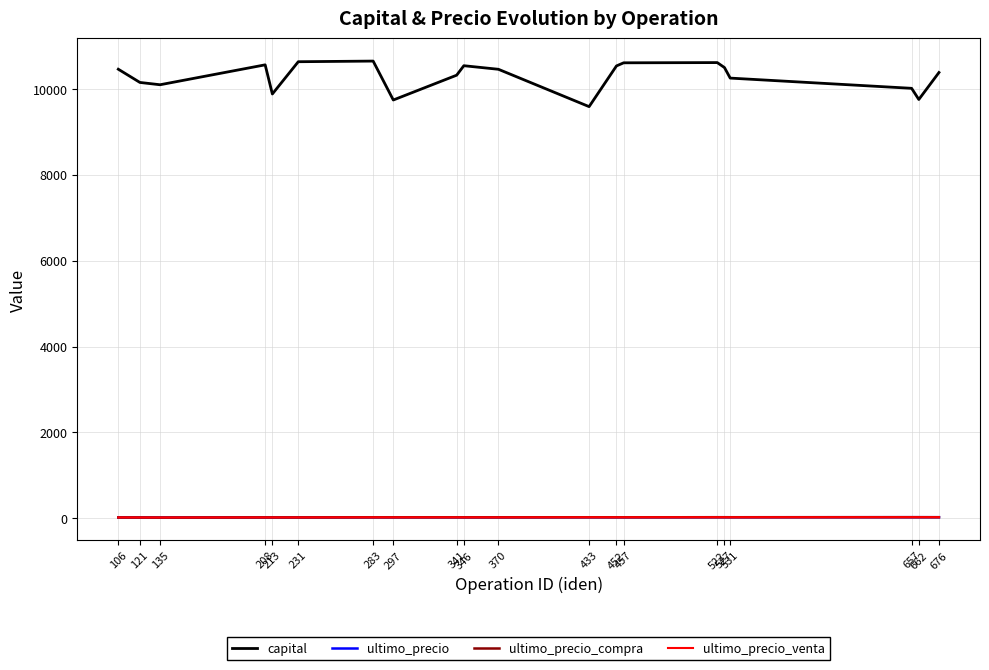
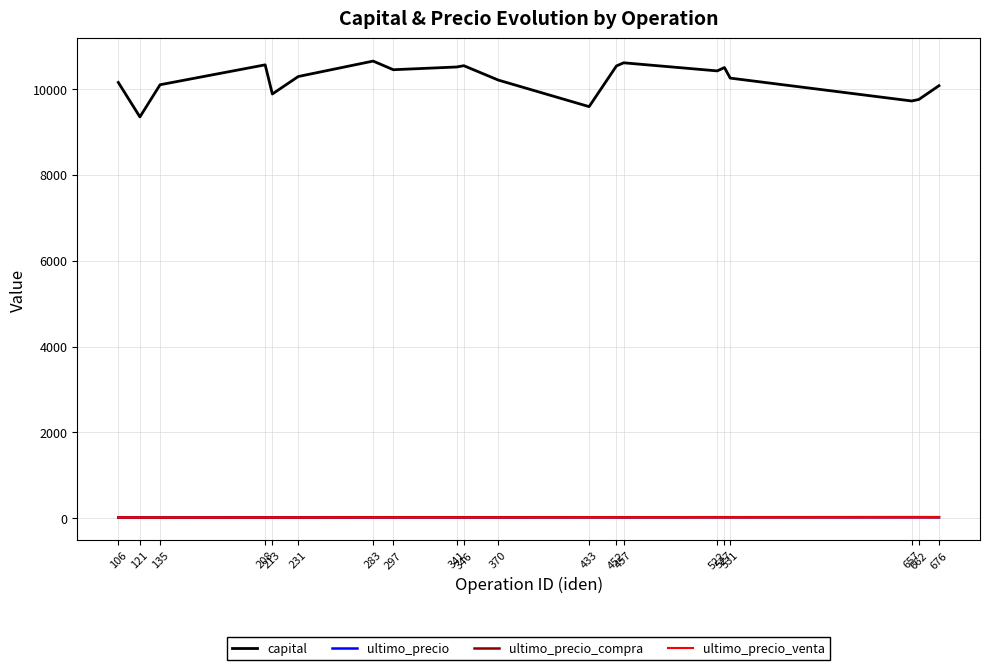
capital, 106: 10500 -> 10200
capital, 121: 10200 -> 9300
capital, 231: 10600 -> 10300
capital, 297: 9700 -> 10400
capital, 341: 10300 -> 10500
capital, 370: 10500 -> 10200
capital, 522: 10600 -> 10400
capital, 657: 10000 -> 9700
capital, 676: 10400 -> 10100
